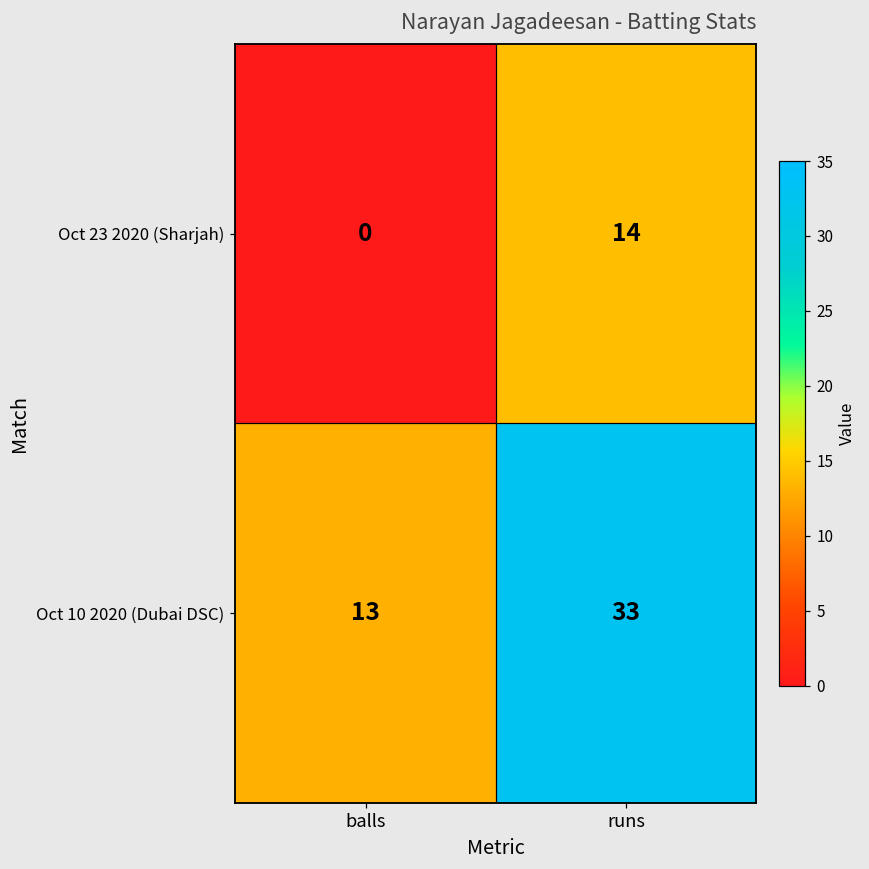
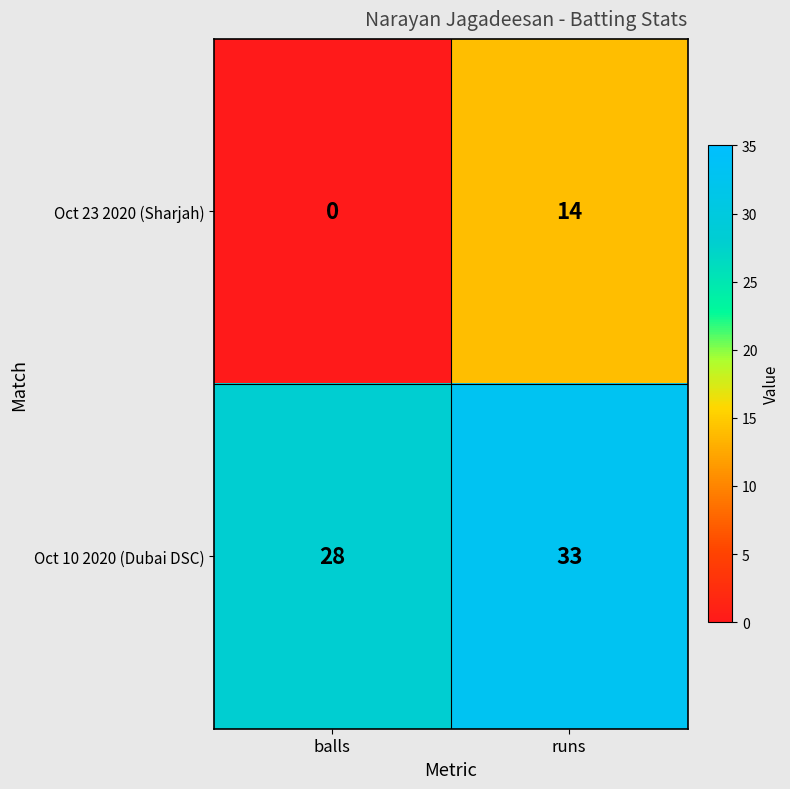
Oct 10 2020 (Dubai DSC), balls: 13 -> 28
